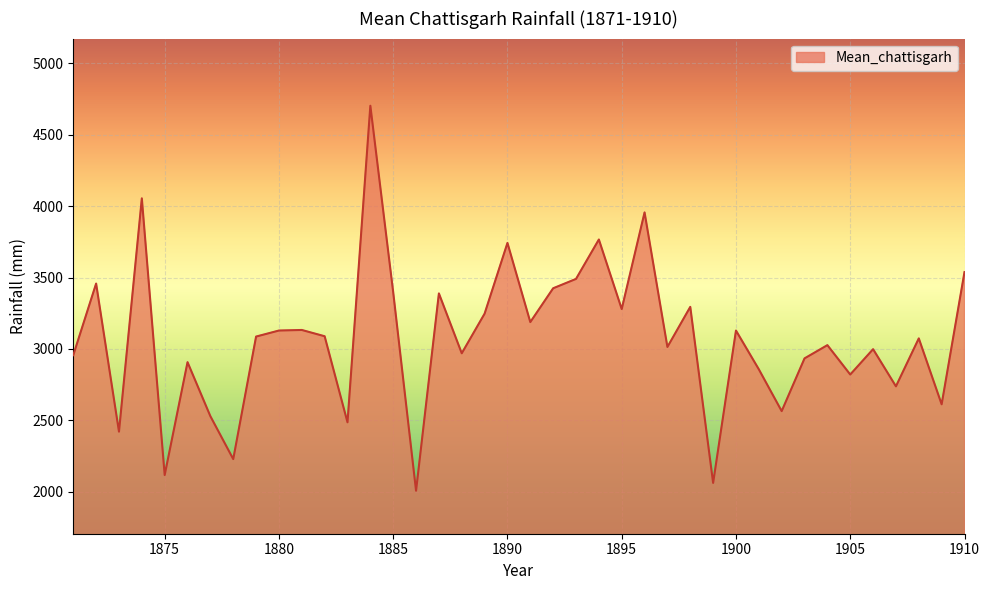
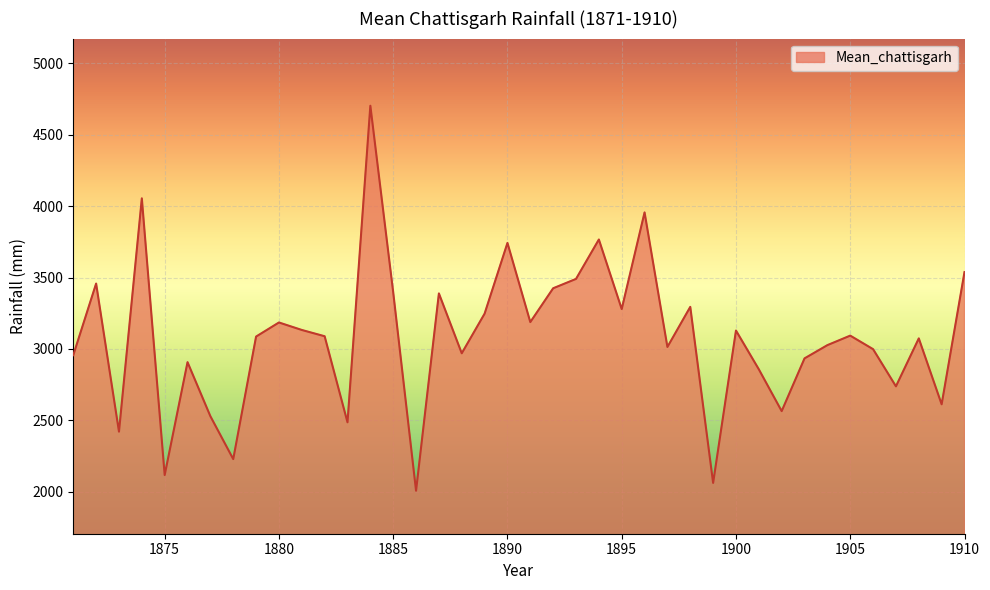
1880: 3130 -> 3190
1905: 2820 -> 3090
